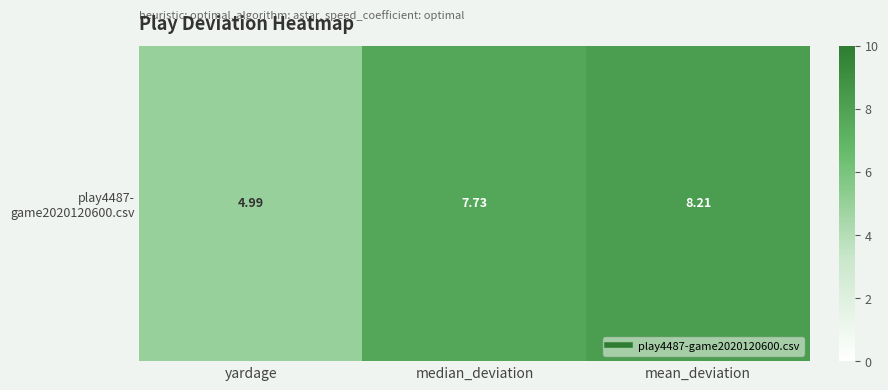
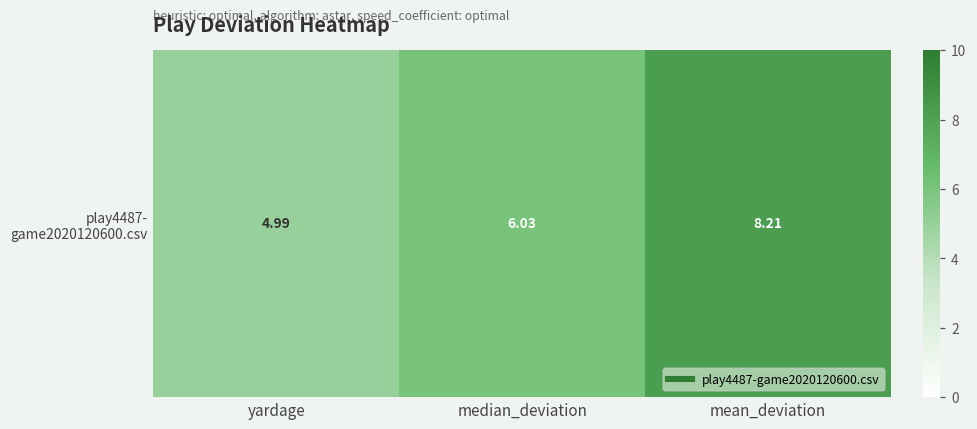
play4487- game2020120600.csv, median_deviation: 7.73 -> 6.03
